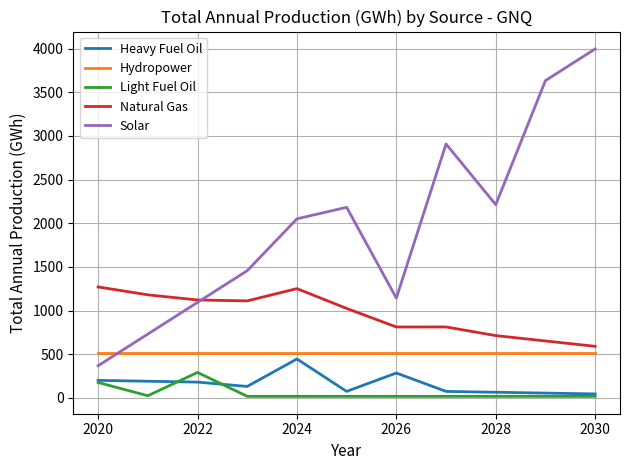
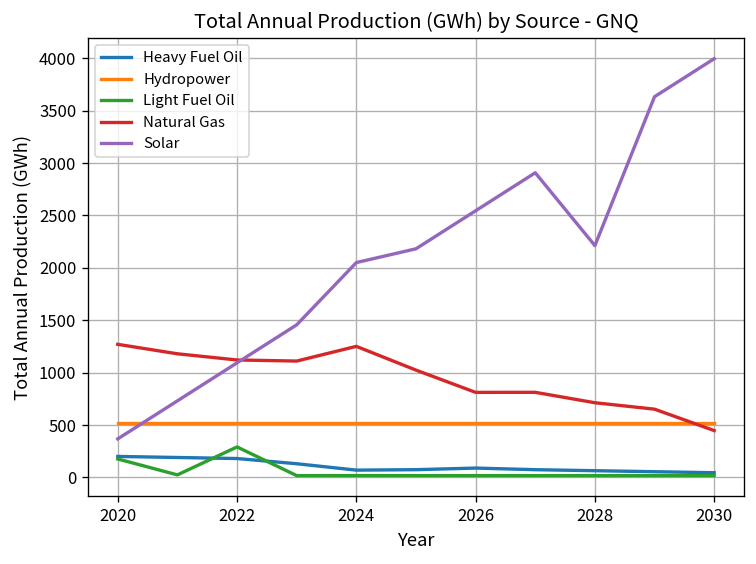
Heavy Fuel Oil, 2024: 400 -> 100
Heavy Fuel Oil, 2026: 300 -> 100
Solar, 2026: 1100 -> 2500
Natural Gas, 2030: 600 -> 400
